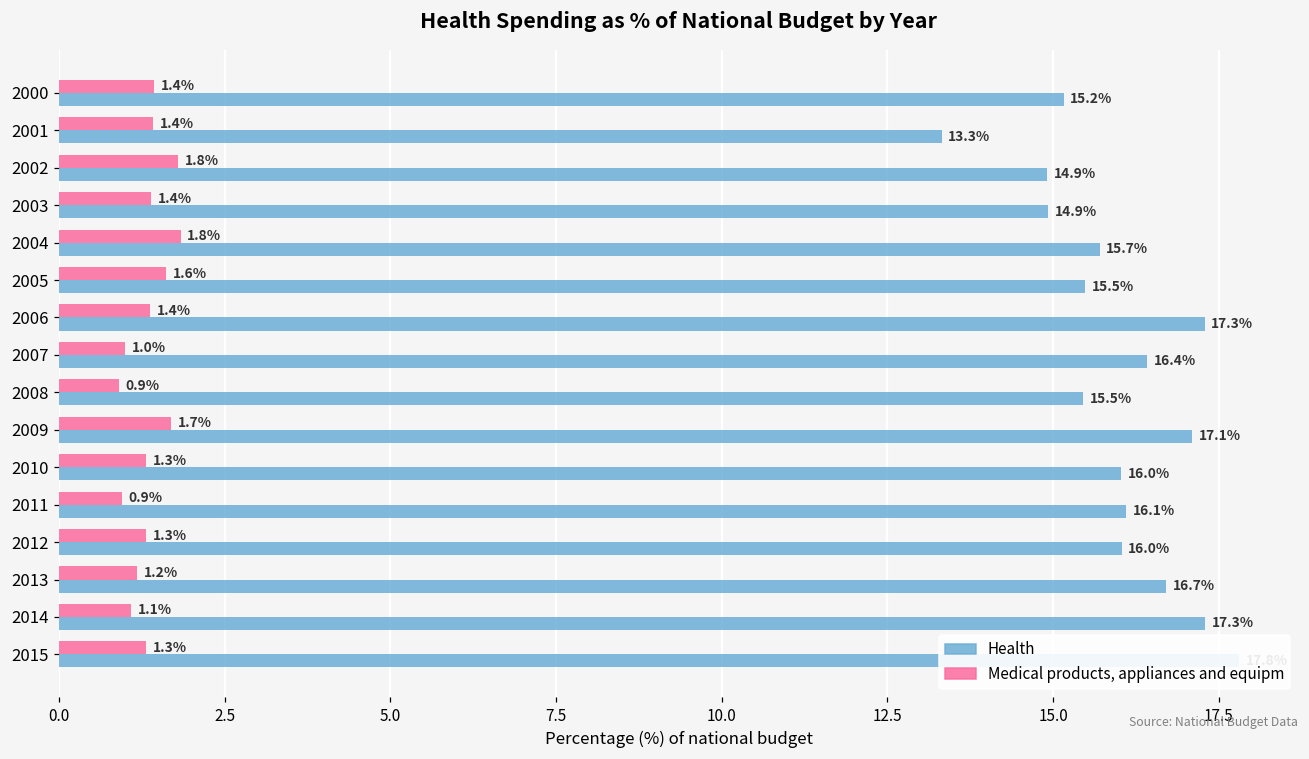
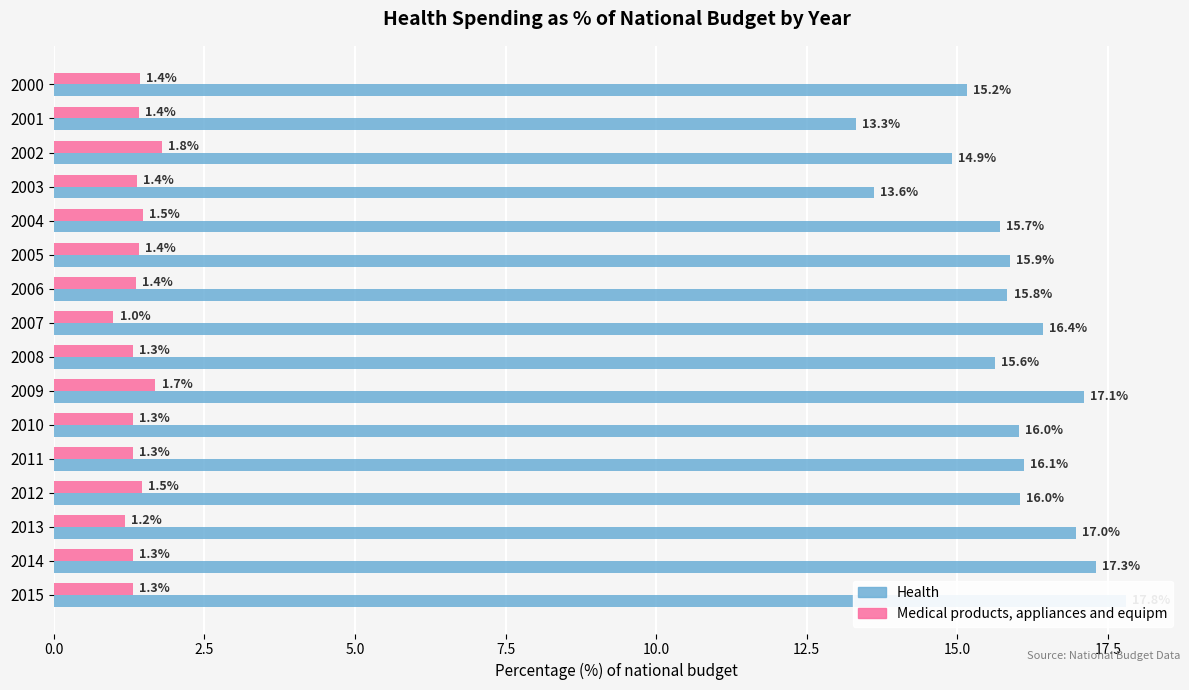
Health, 2003: 14.9% -> 13.6%
Medical products, appliances and equipm, 2004: 1.8% -> 1.5%
Medical products, appliances and equipm, 2005: 1.6% -> 1.4%
Health, 2005: 15.5% -> 15.9%
Health, 2006: 17.3% -> 15.8%
Medical products, appliances and equipm, 2008: 0.9% -> 1.3%
Health, 2008: 15.5% -> 15.6%
Medical products, appliances and equipm, 2011: 0.9% -> 1.3%
Medical products, appliances and equipm, 2012: 1.3% -> 1.5%
Health, 2013: 16.7% -> 17.0%
Medical products, appliances and equipm, 2014: 1.1% -> 1.3%
